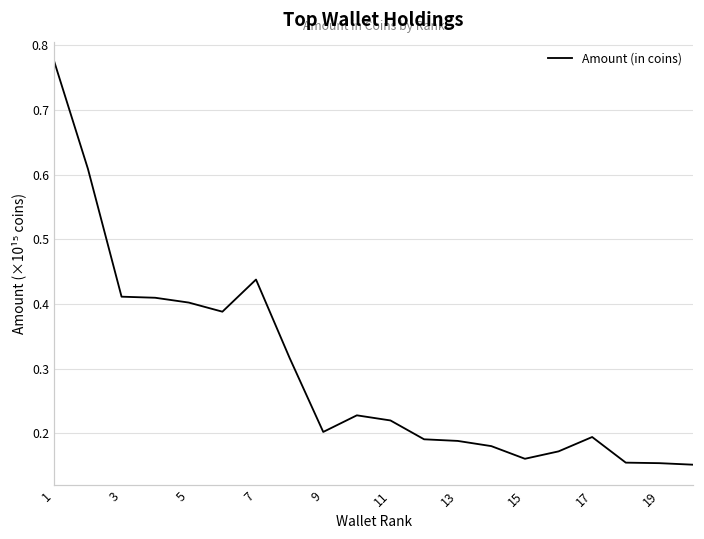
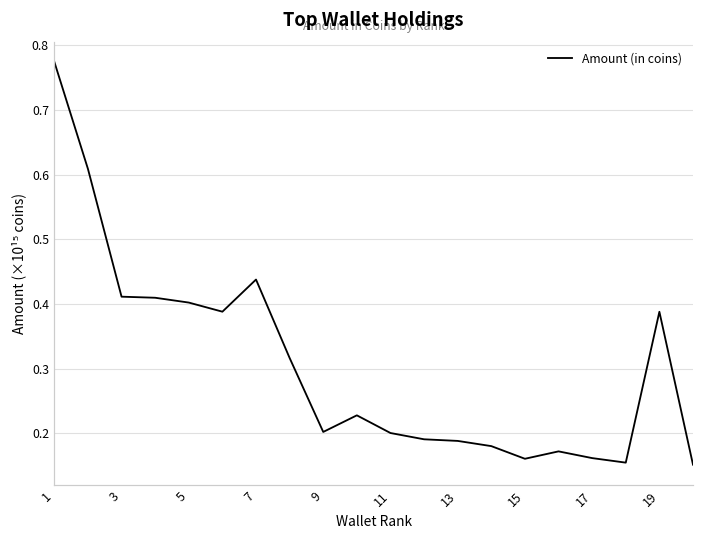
11: 0.22 -> 0.20
17: 0.19 -> 0.16
19: 0.15 -> 0.39
